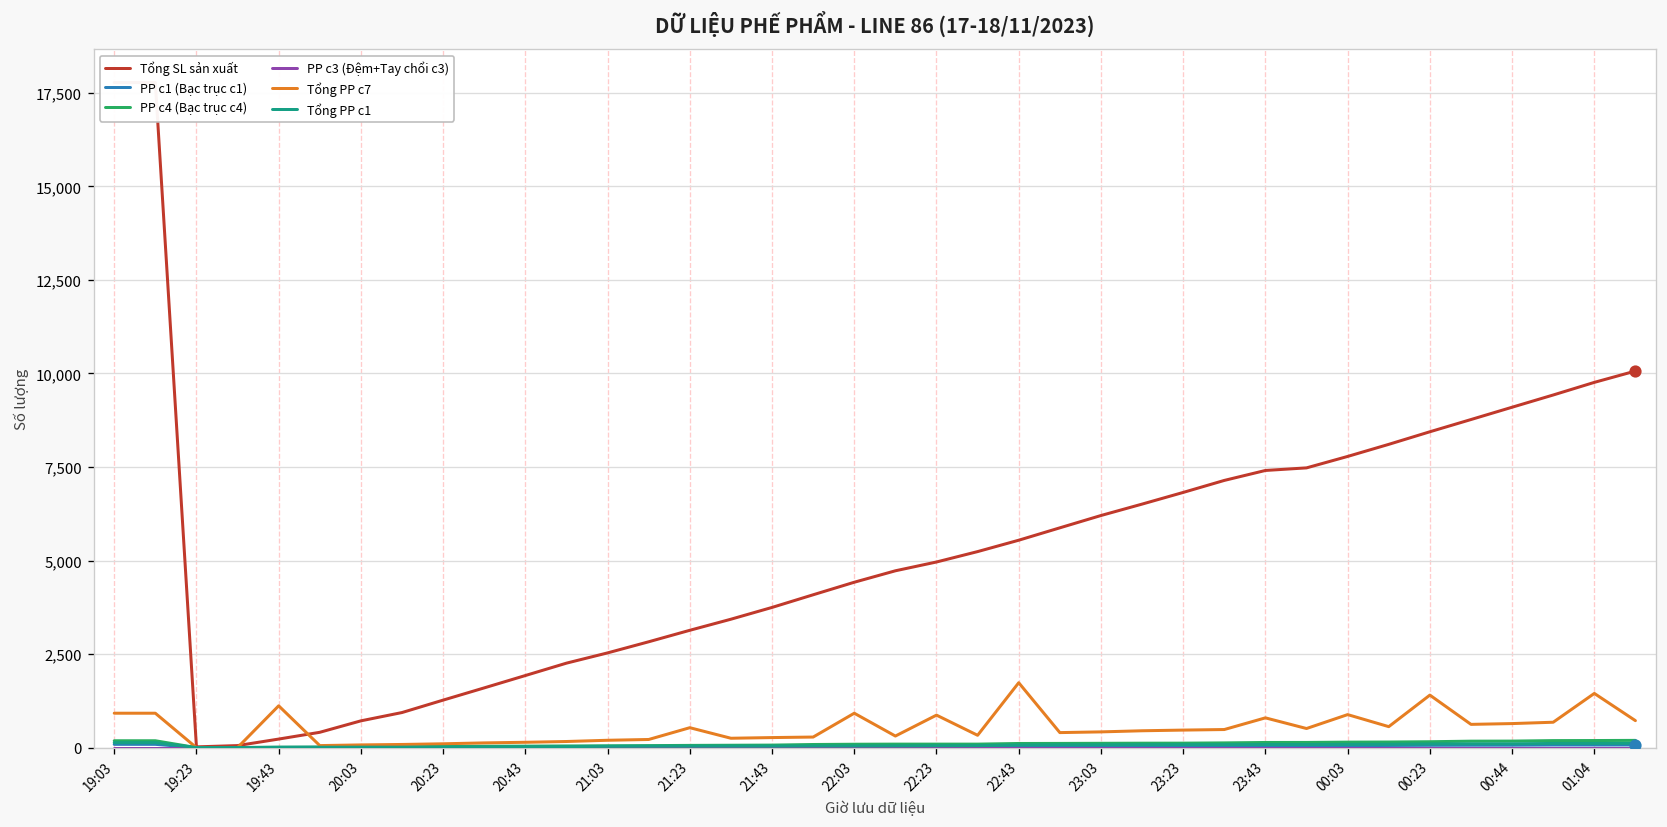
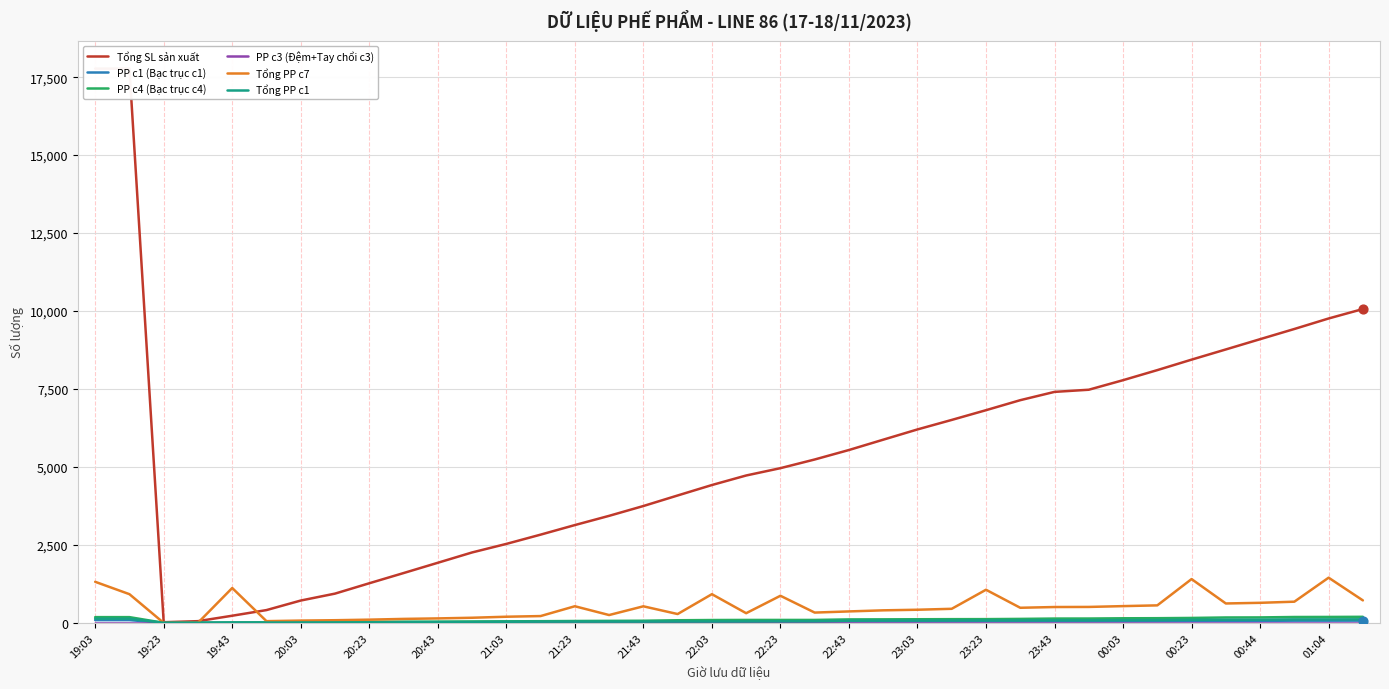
Tổng PP c7, 19:03: 900 -> 1,300
Tổng PP c7, 21:43: 300 -> 500
Tổng PP c7, 22:43: 1,700 -> 400
Tổng PP c7, 23:23: 500 -> 1,100
Tổng PP c7, 23:43: 800 -> 500
Tổng PP c7, 00:03: 900 -> 500
